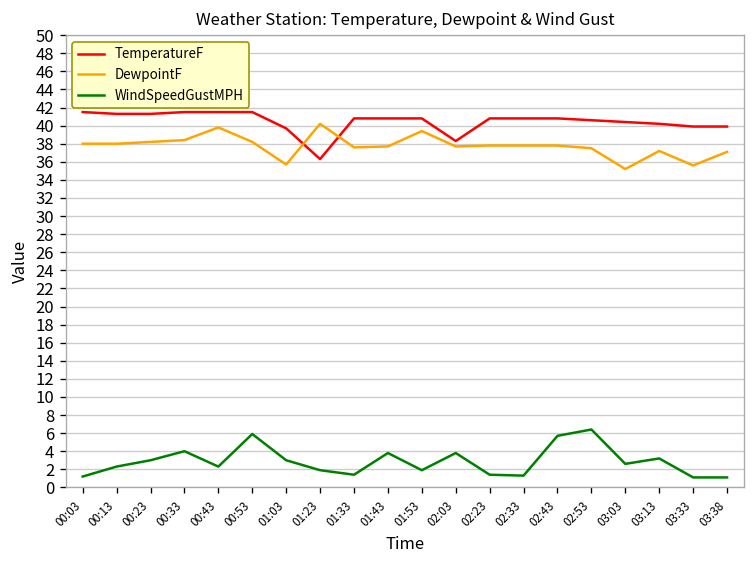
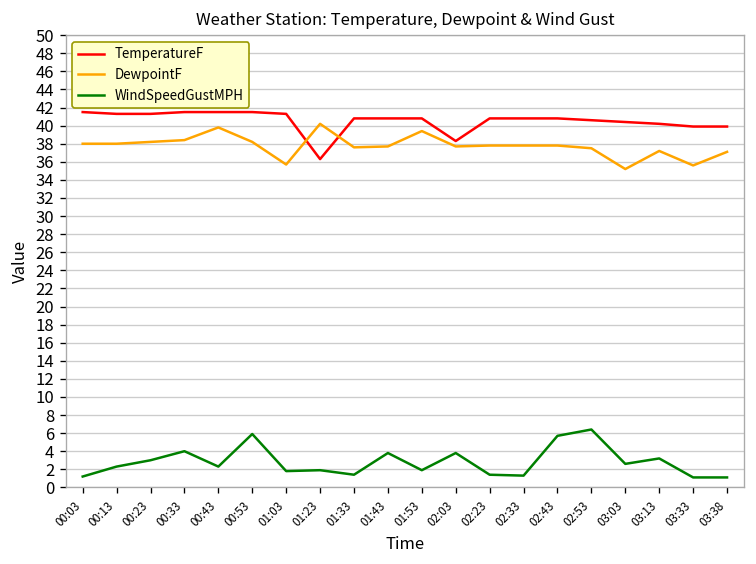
TemperatureF, 01:03: 40 -> 41
WindSpeedGustMPH, 01:03: 3 -> 2
